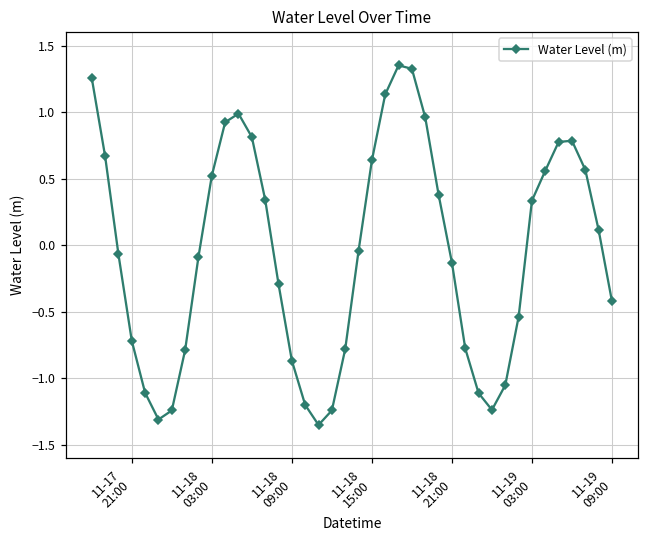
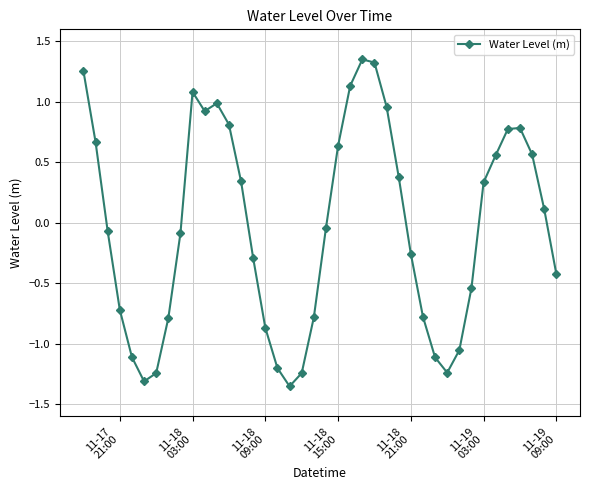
11-18 03:00: 0.52 -> 1.08
11-18 21:00: -0.13 -> -0.26
